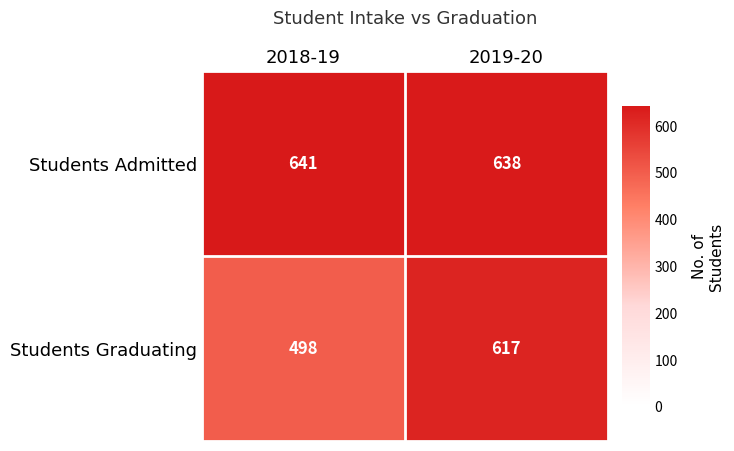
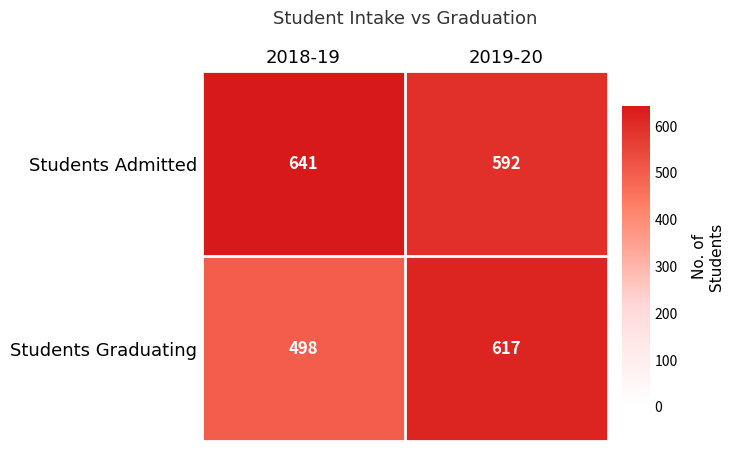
Students Admitted, 2019-20: 638 -> 592
